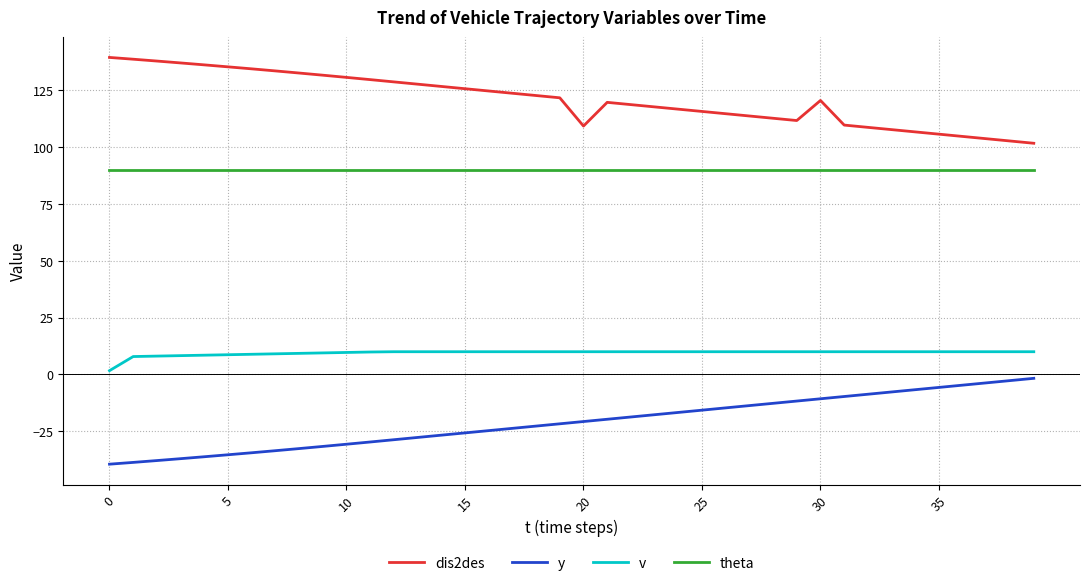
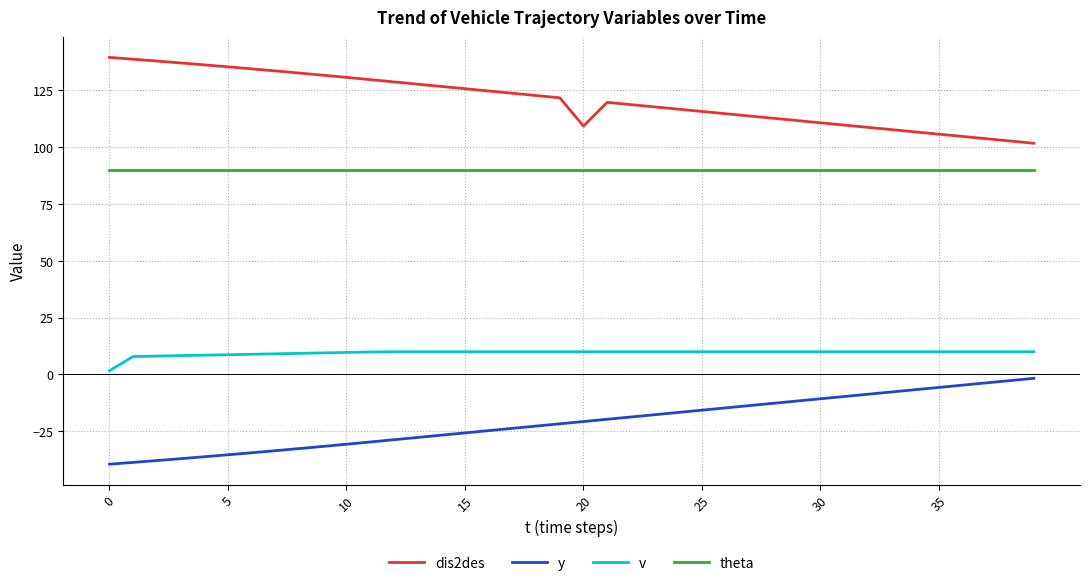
dis2des, 30: 121 -> 111
